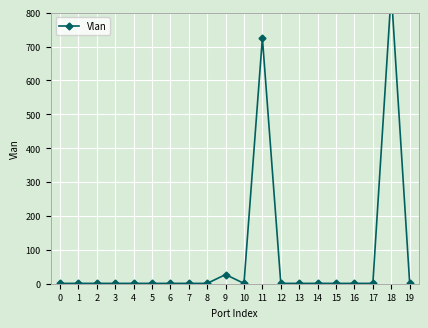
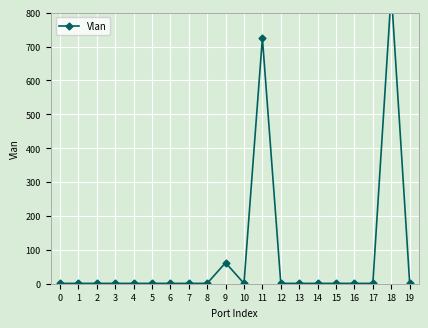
9: 30 -> 60
